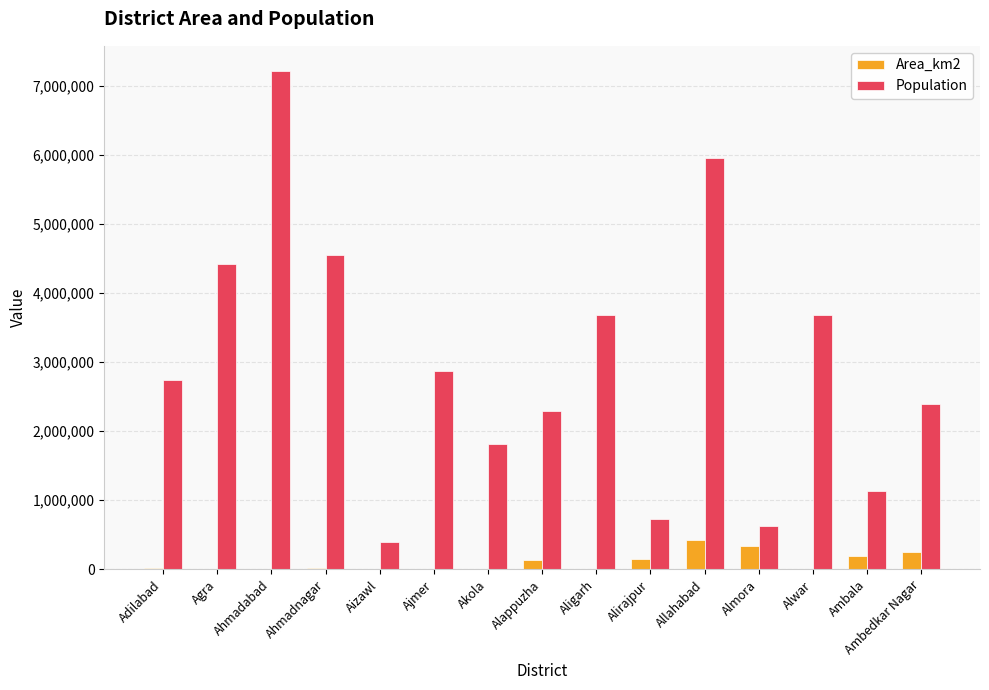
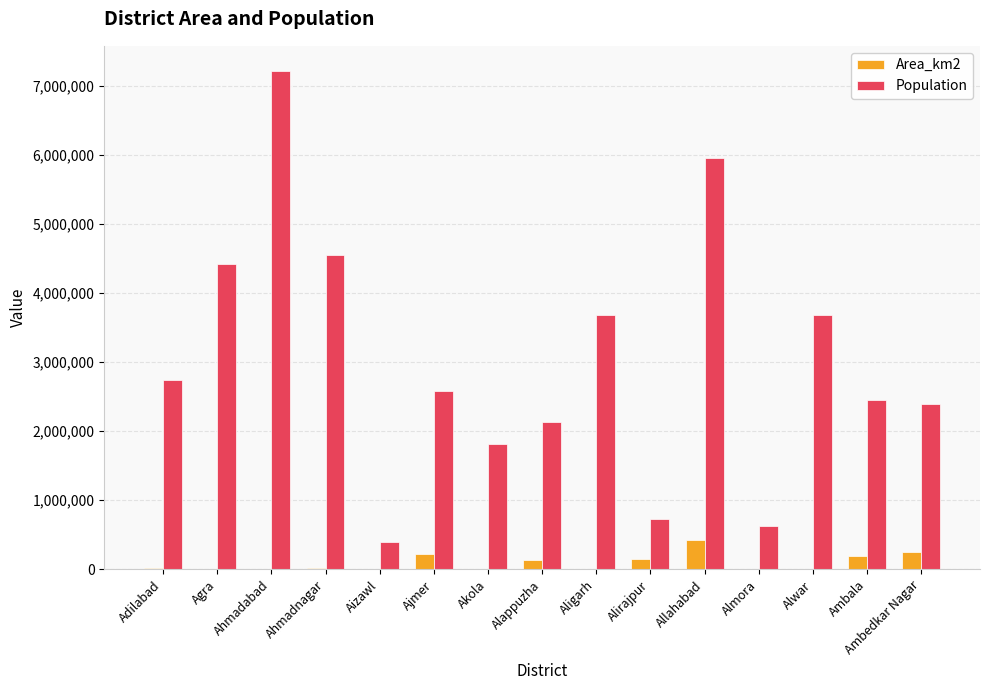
Area_km2, Ajmer: 0 -> 200,000
Population, Ajmer: 2,900,000 -> 2,600,000
Population, Alappuzha: 2,300,000 -> 2,100,000
Area_km2, Almora: 300,000 -> 0
Population, Ambala: 1,100,000 -> 2,500,000
